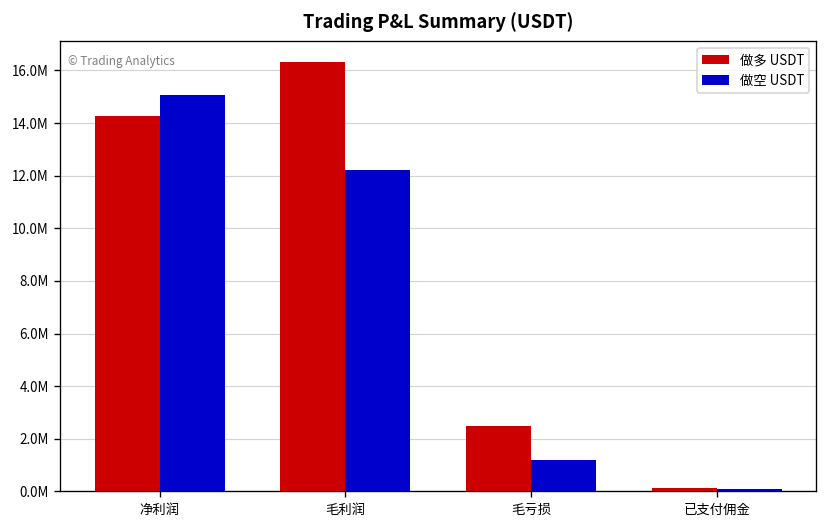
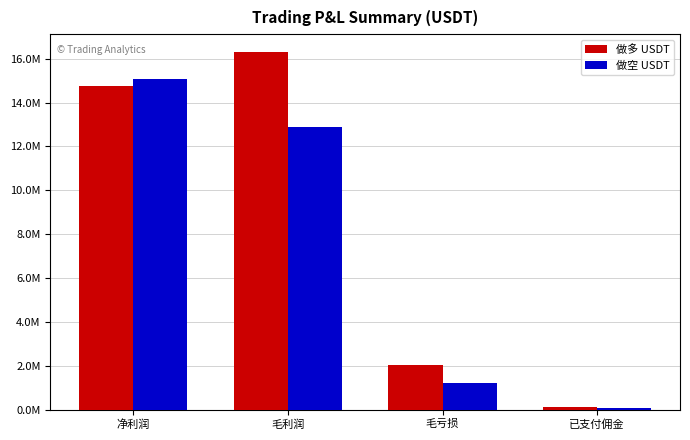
做多 USDT, 净利润: 14300000 -> 14800000
做空 USDT, 毛利润: 12200000 -> 12900000
做多 USDT, 毛亏损: 2500000 -> 2000000
